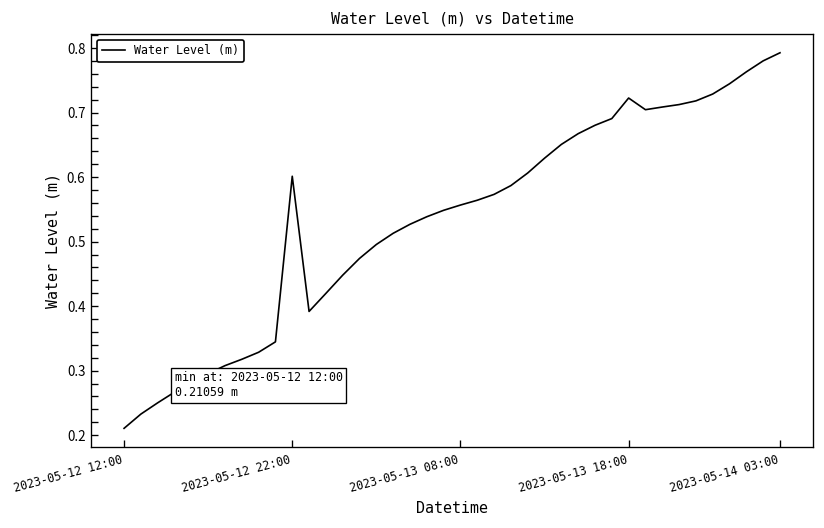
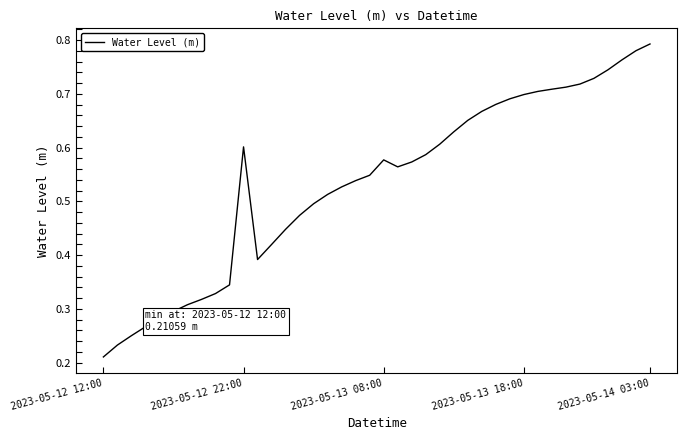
2023-05-13 08:00: 0.56 -> 0.58
2023-05-13 18:00: 0.72 -> 0.70
